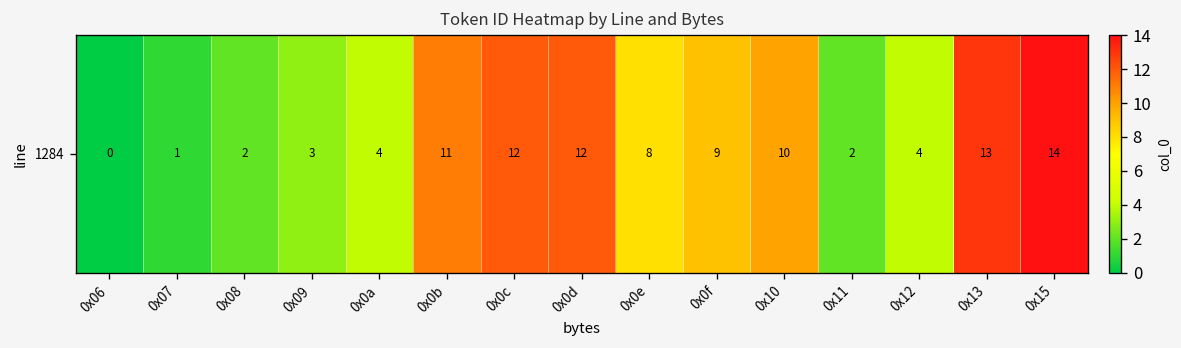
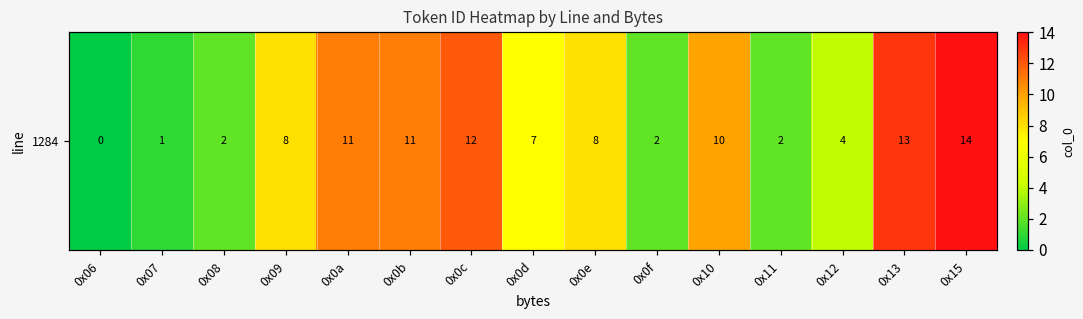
1284, 0x09: 3 -> 8
1284, 0x0a: 4 -> 11
1284, 0x0d: 12 -> 7
1284, 0x0f: 9 -> 2
